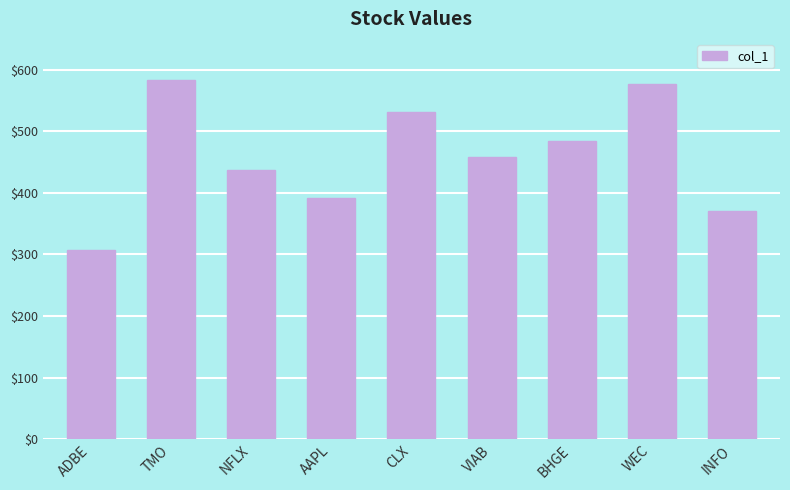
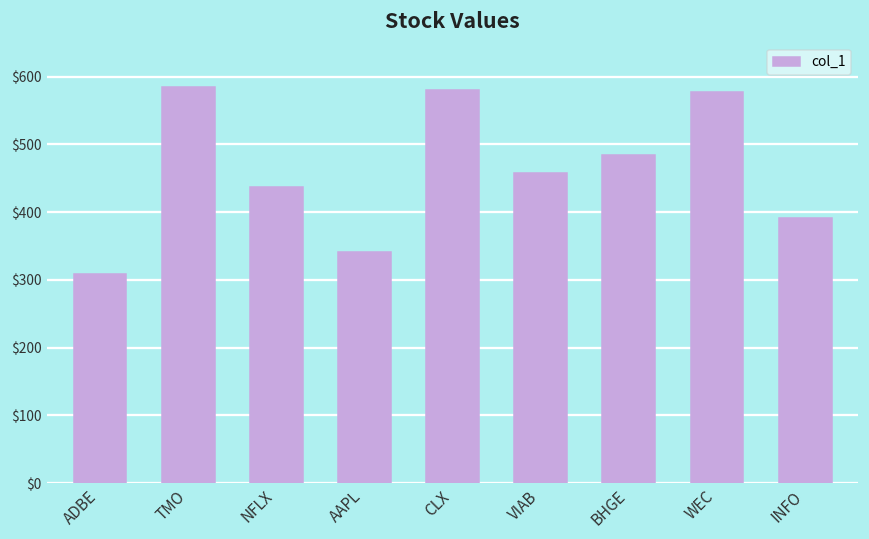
AAPL: $390 -> $340
CLX: $530 -> $580
INFO: $370 -> $390
